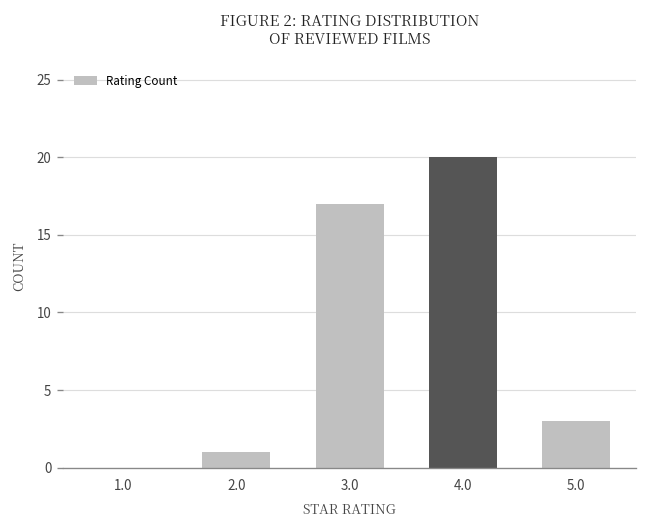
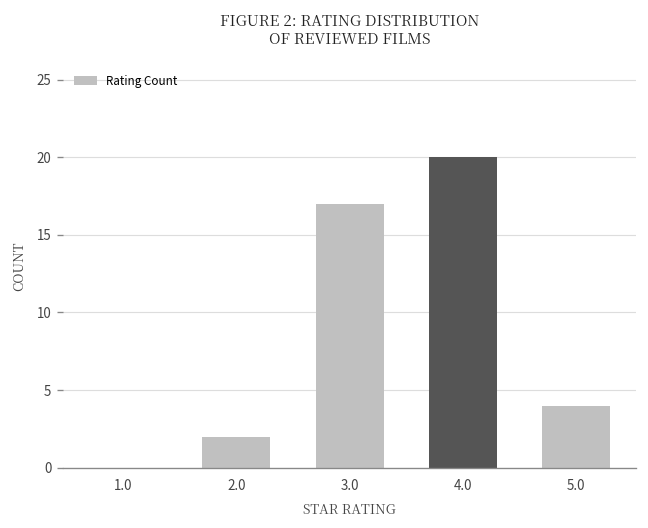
2.0: 1 -> 2
5.0: 3 -> 4
